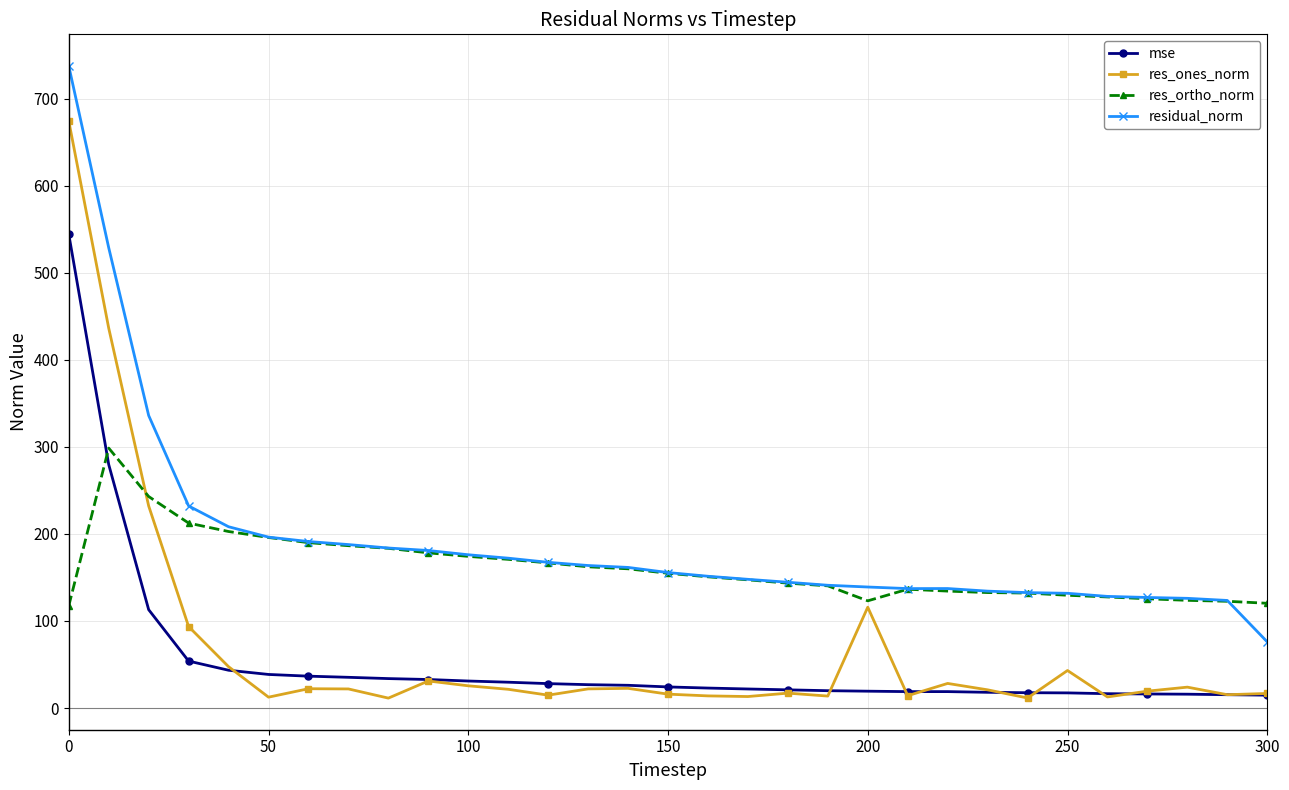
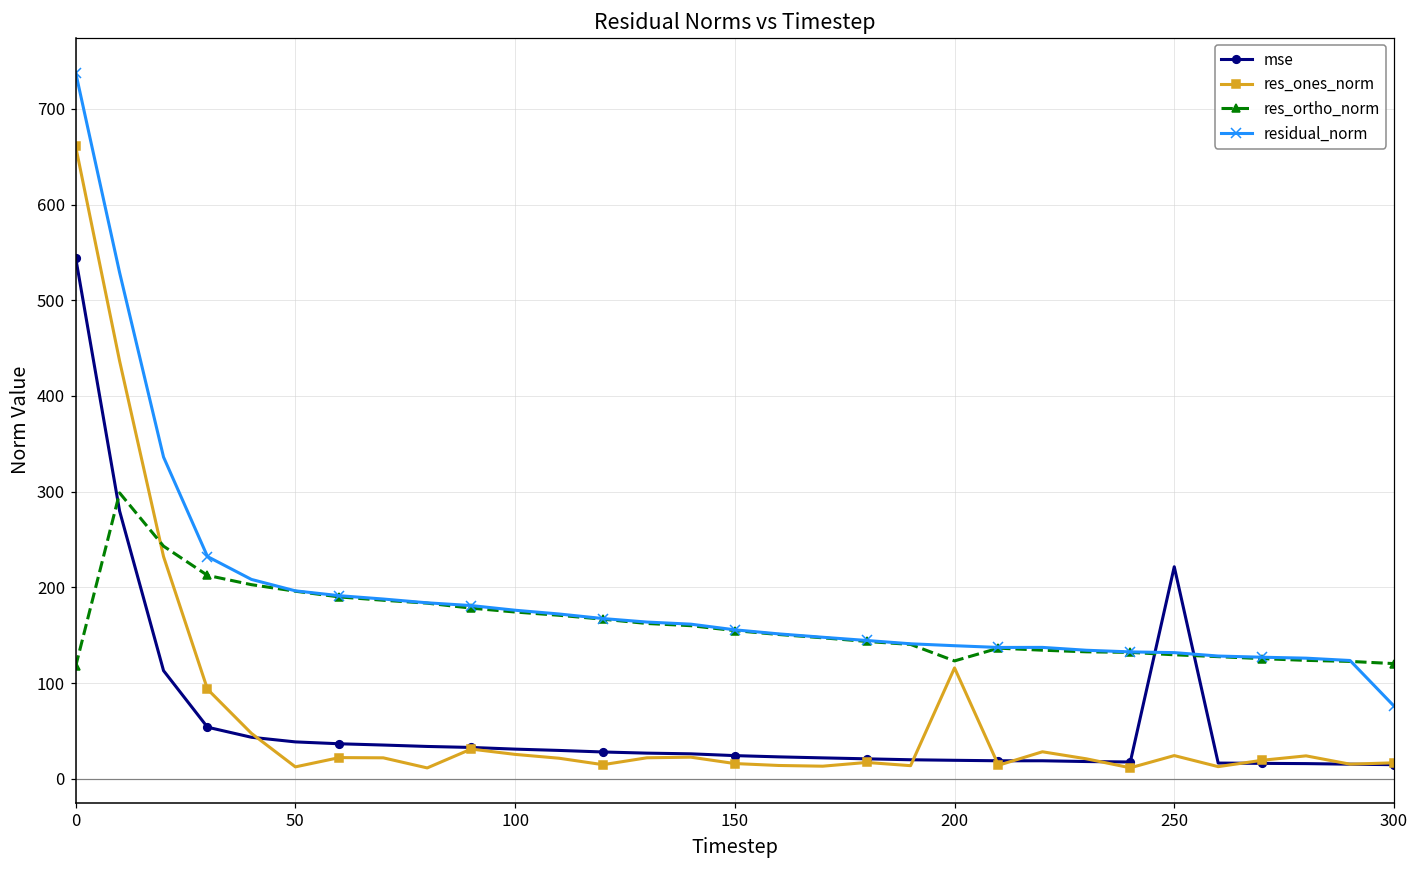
res_ones_norm, 0: 670 -> 660
mse, 250: 20 -> 220
res_ones_norm, 250: 40 -> 20
